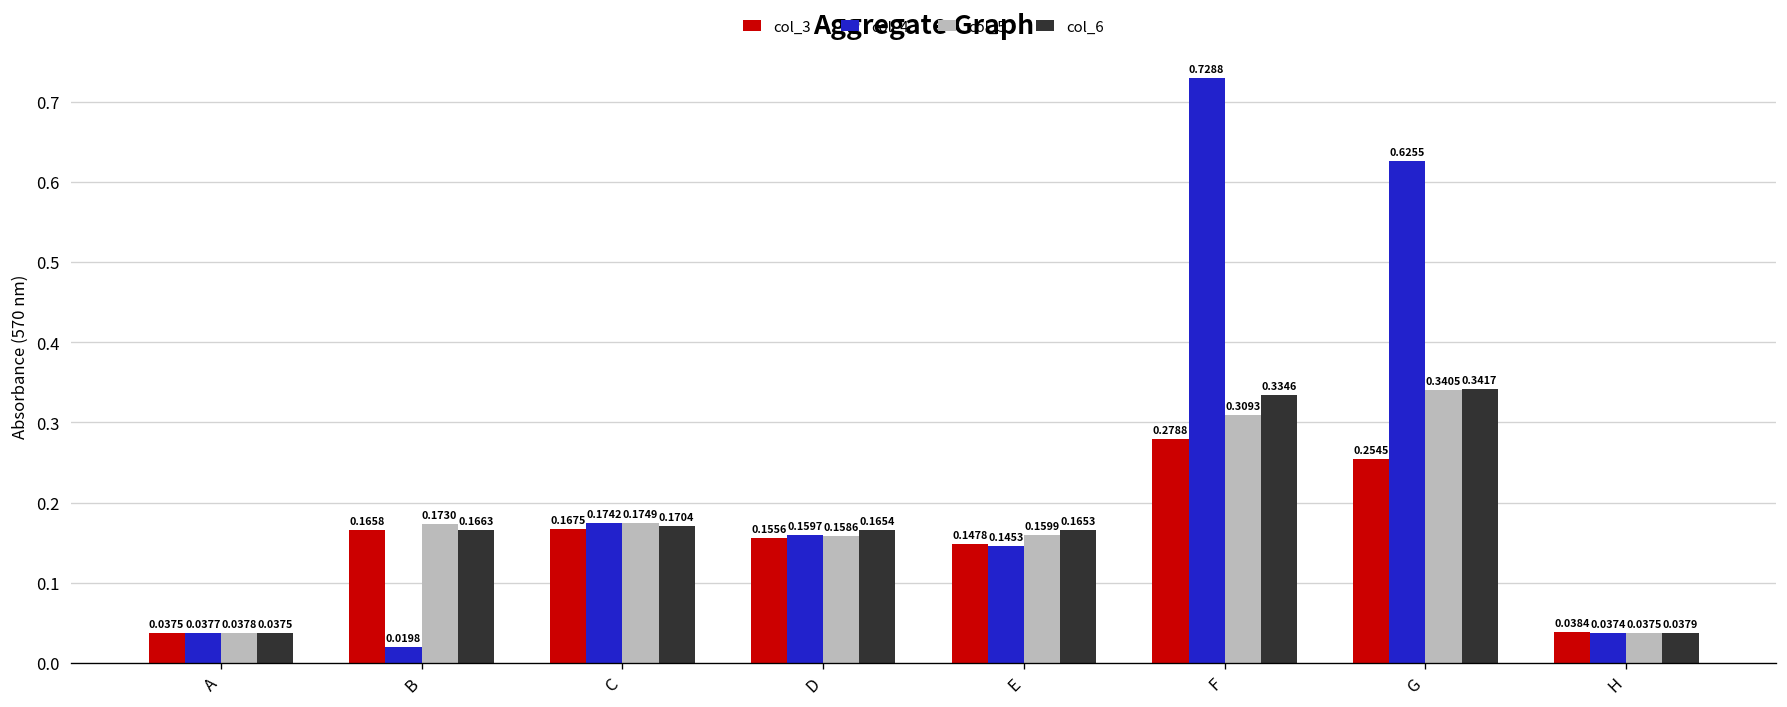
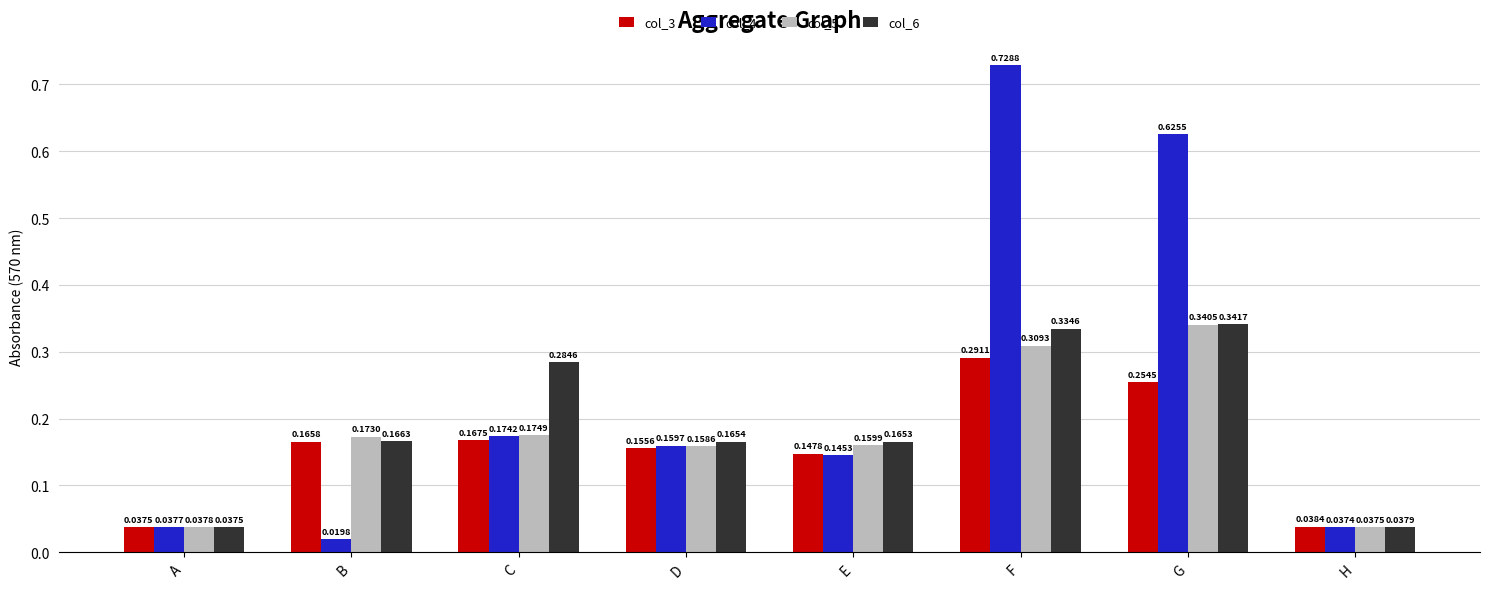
col_6, C: 0.1704 -> 0.2846
col_3, F: 0.2788 -> 0.2911
